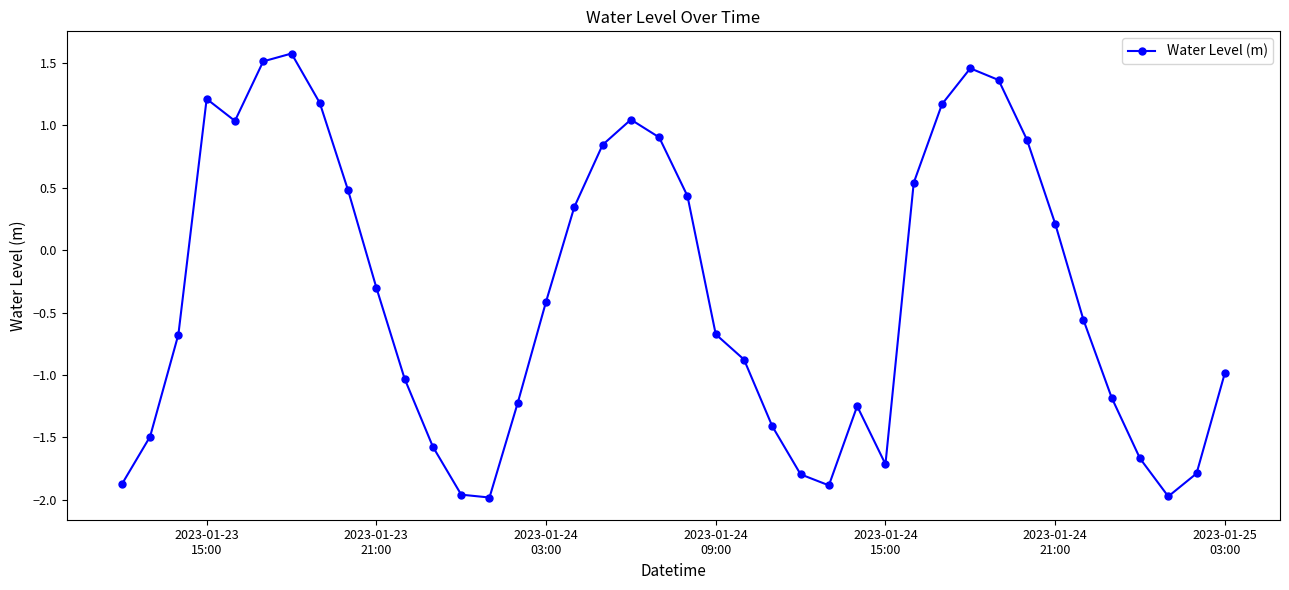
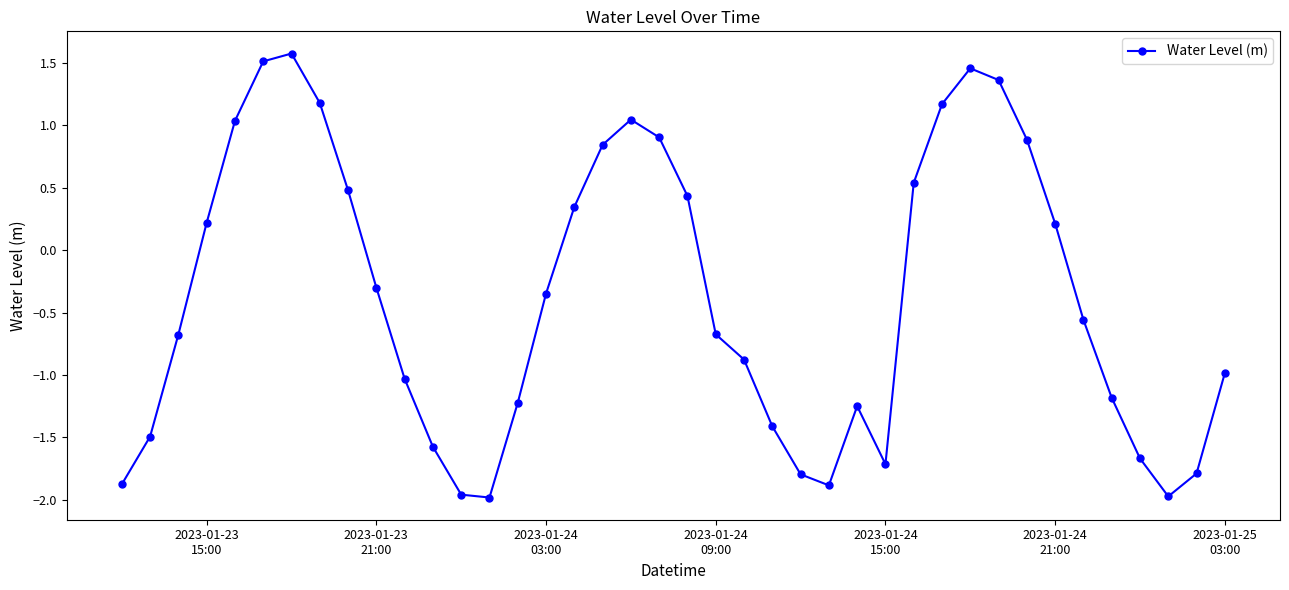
2023-01-23 15:00: 1.21 -> 0.22
2023-01-24 03:00: -0.41 -> -0.35
